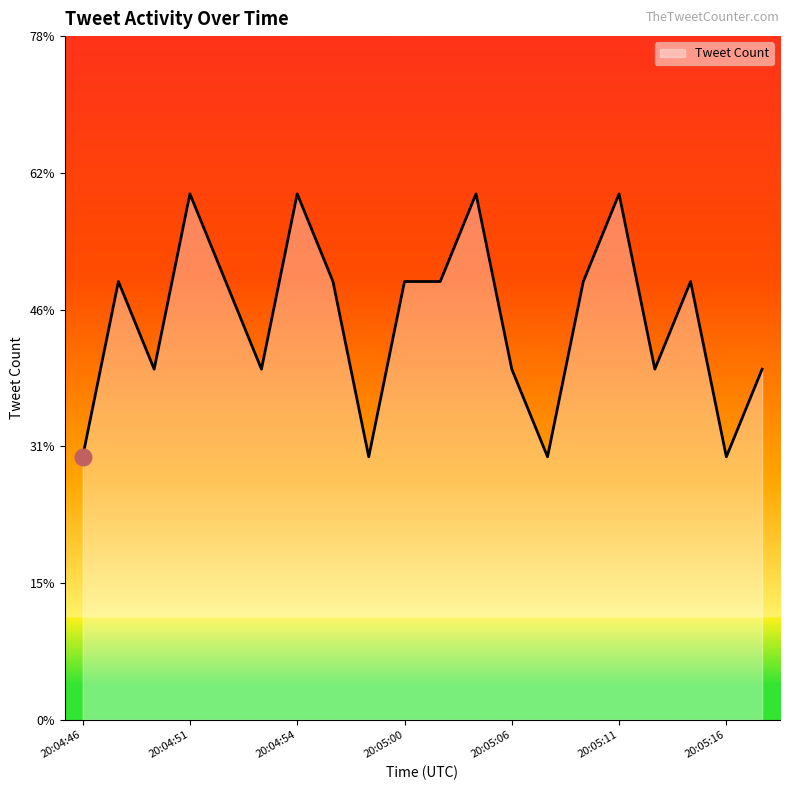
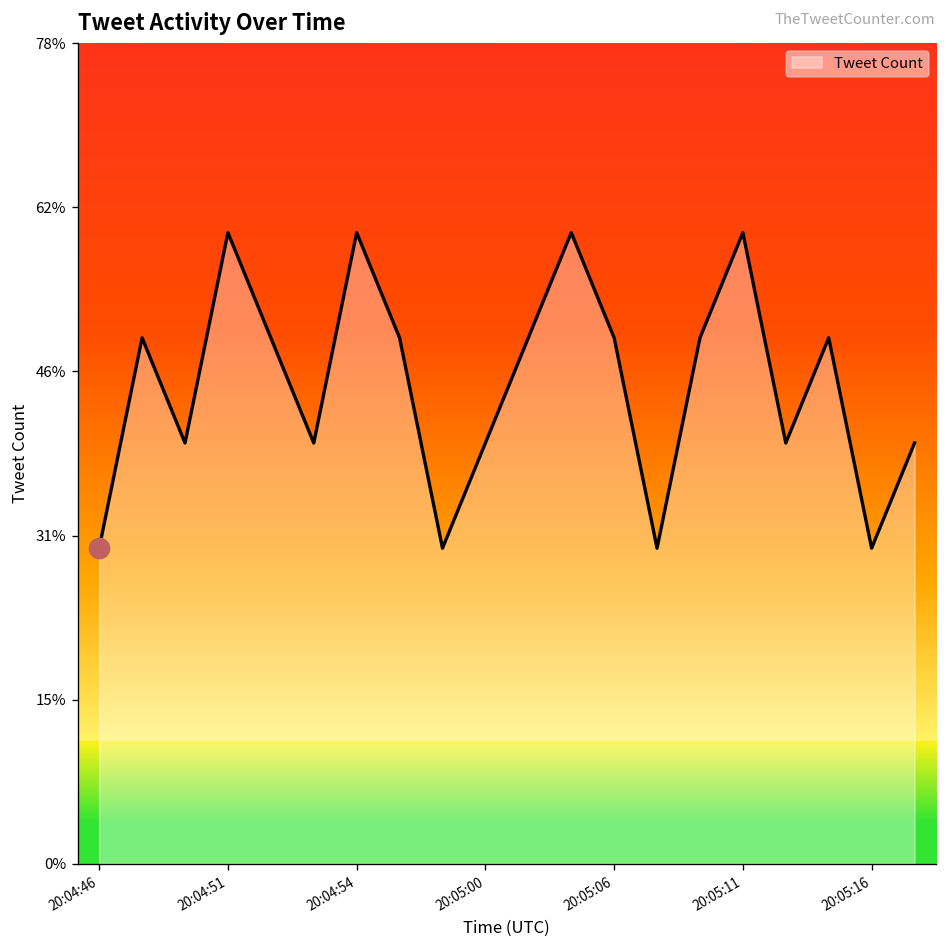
Tweet Count, 20:05:00: 50% -> 40%
Tweet Count, 20:05:06: 40% -> 50%
